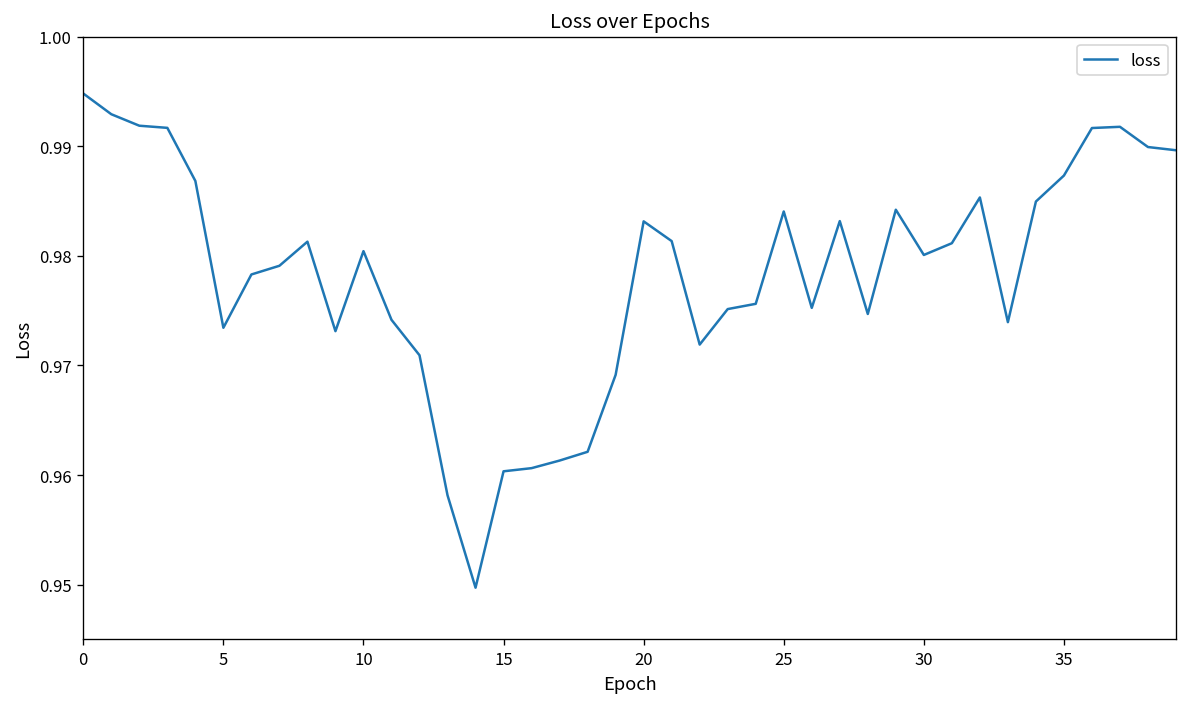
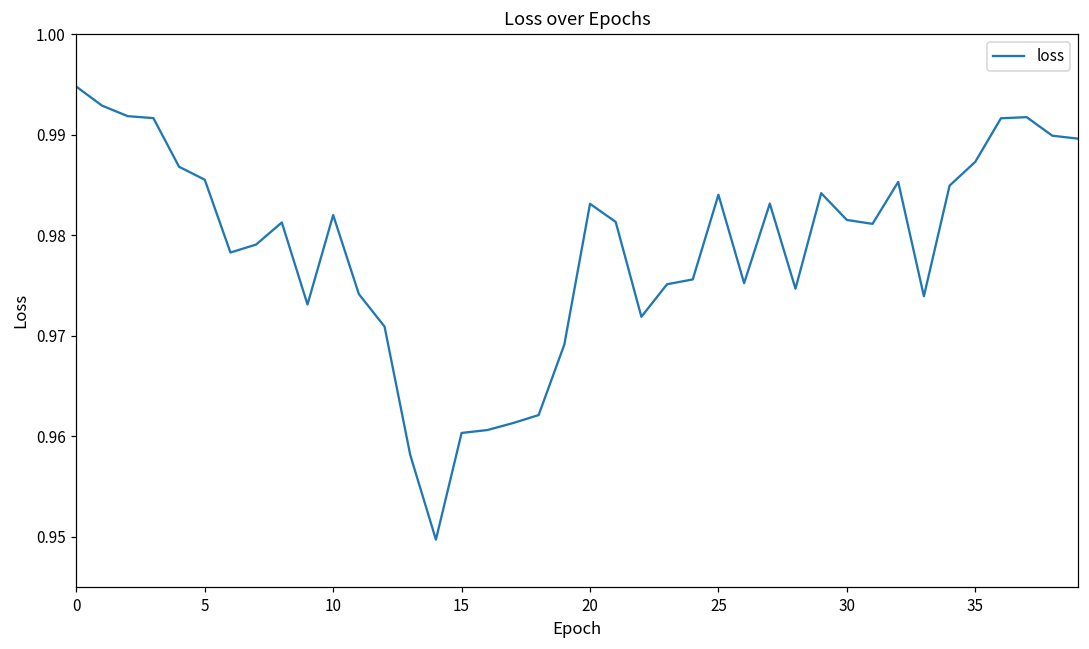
5: 0.973 -> 0.986
10: 0.980 -> 0.982
30: 0.980 -> 0.982
